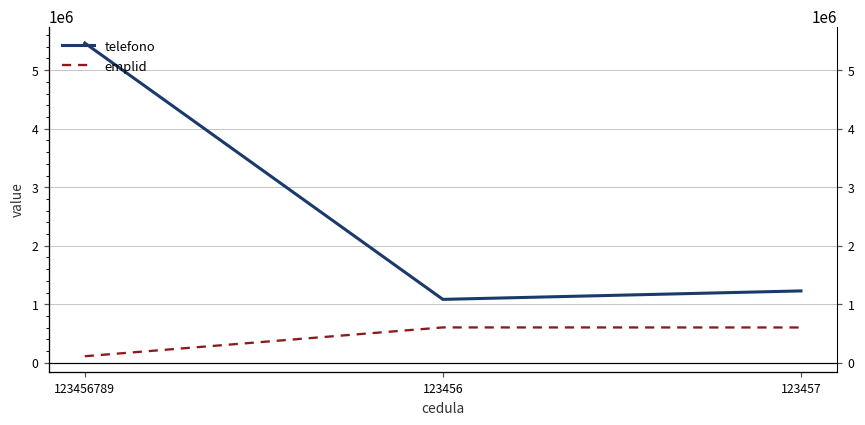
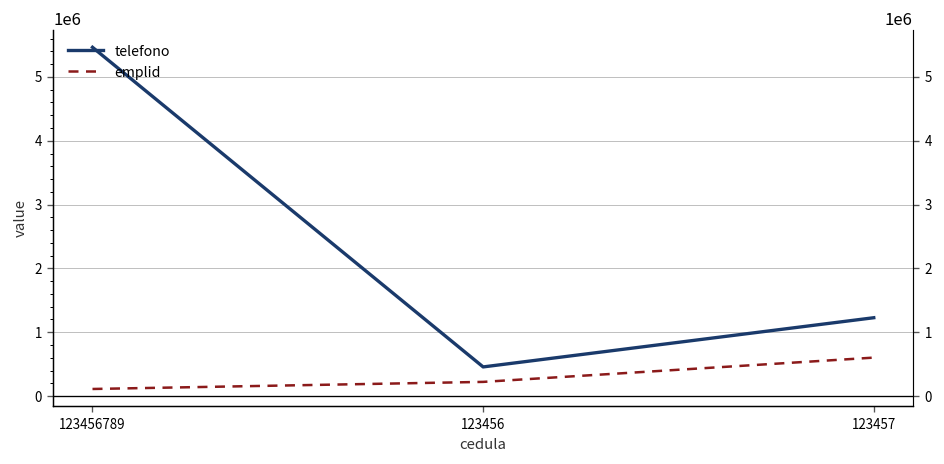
telefono, 123456: 1100000 -> 500000
emplid, 123456: 600000 -> 200000
